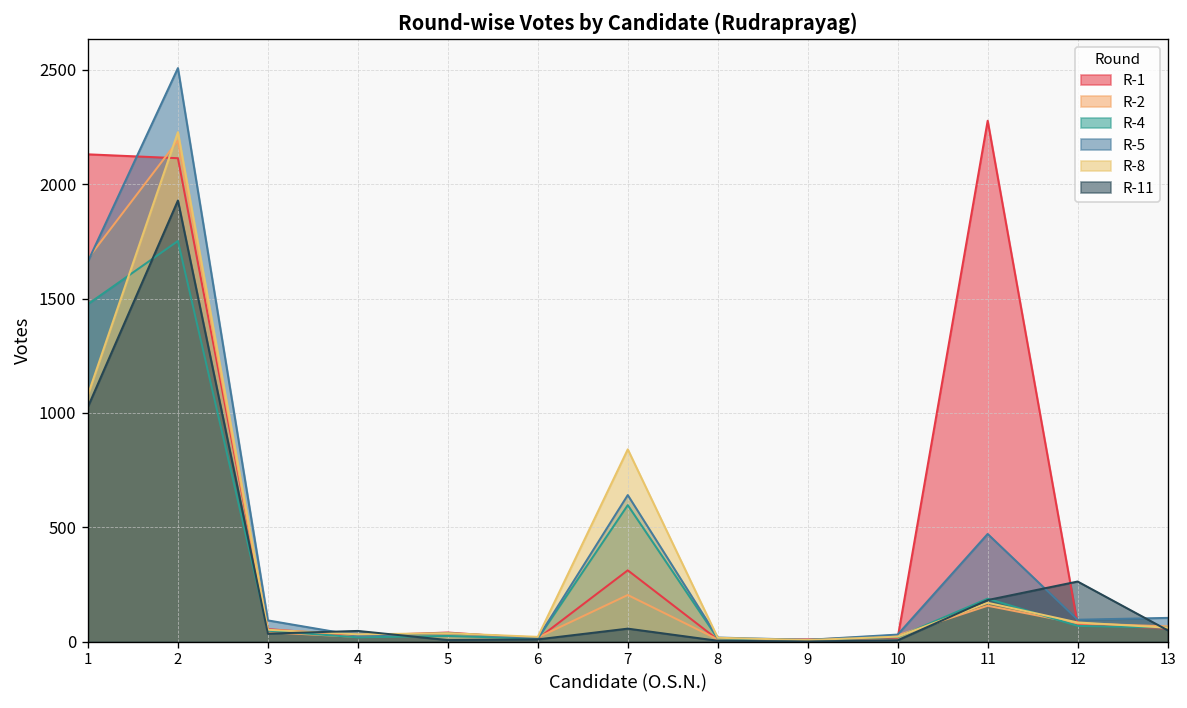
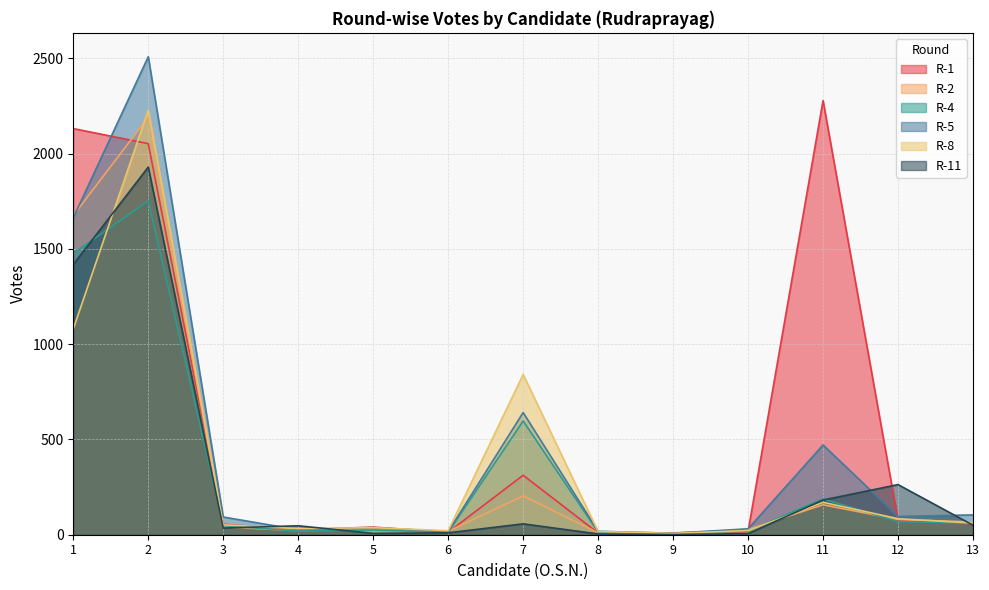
R-11, 1: 1030 -> 1420
R-1, 2: 2110 -> 2050
